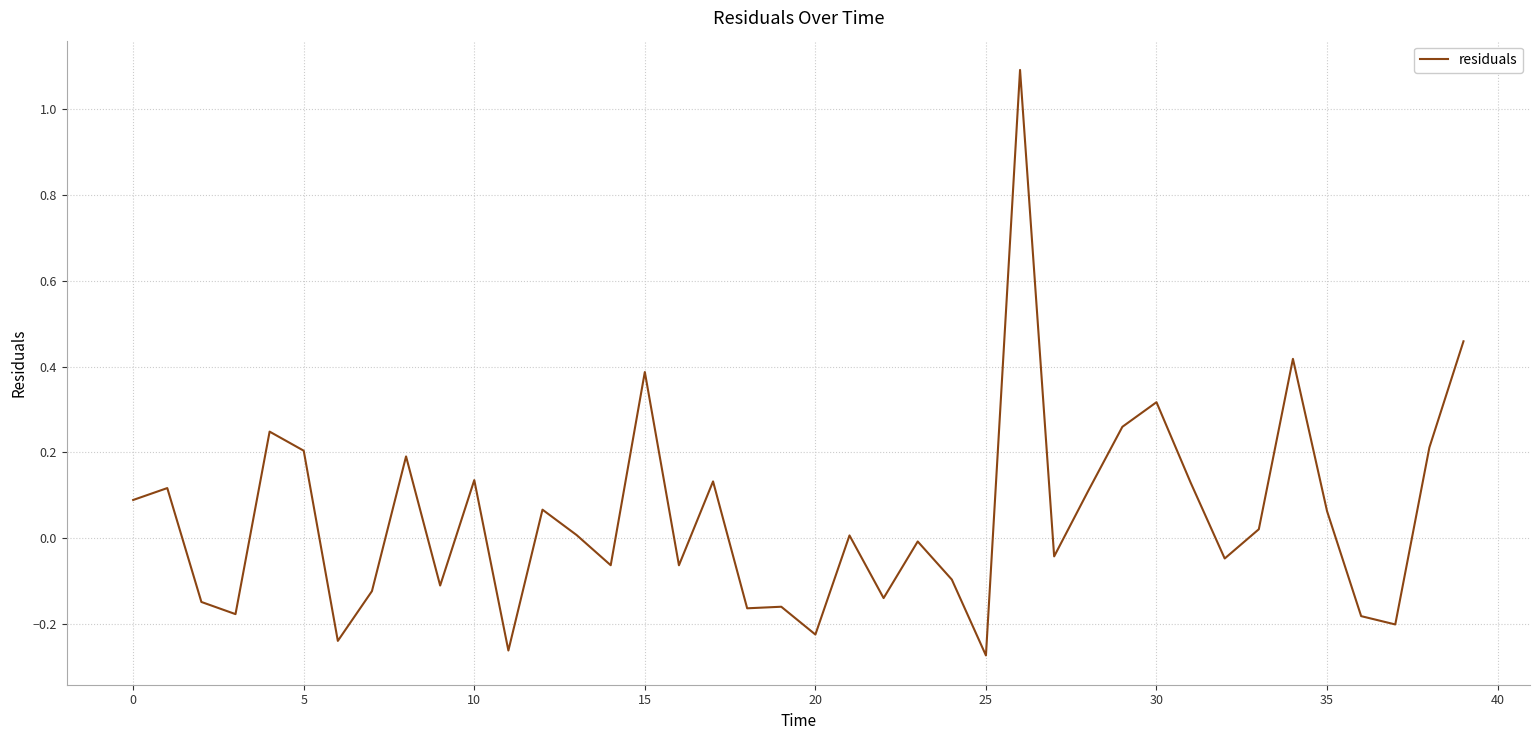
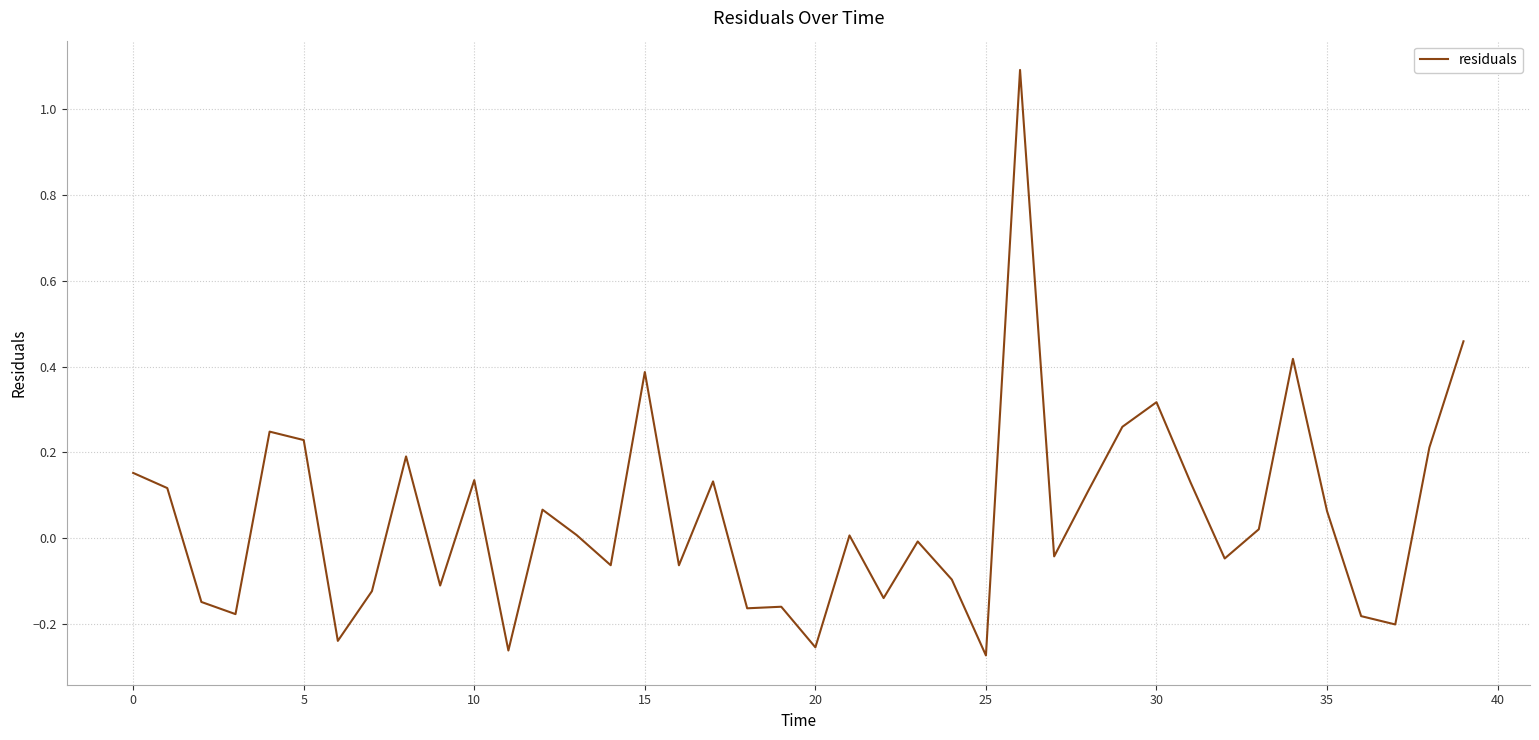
0: 0.09 -> 0.15
5: 0.20 -> 0.23
20: -0.22 -> -0.25
